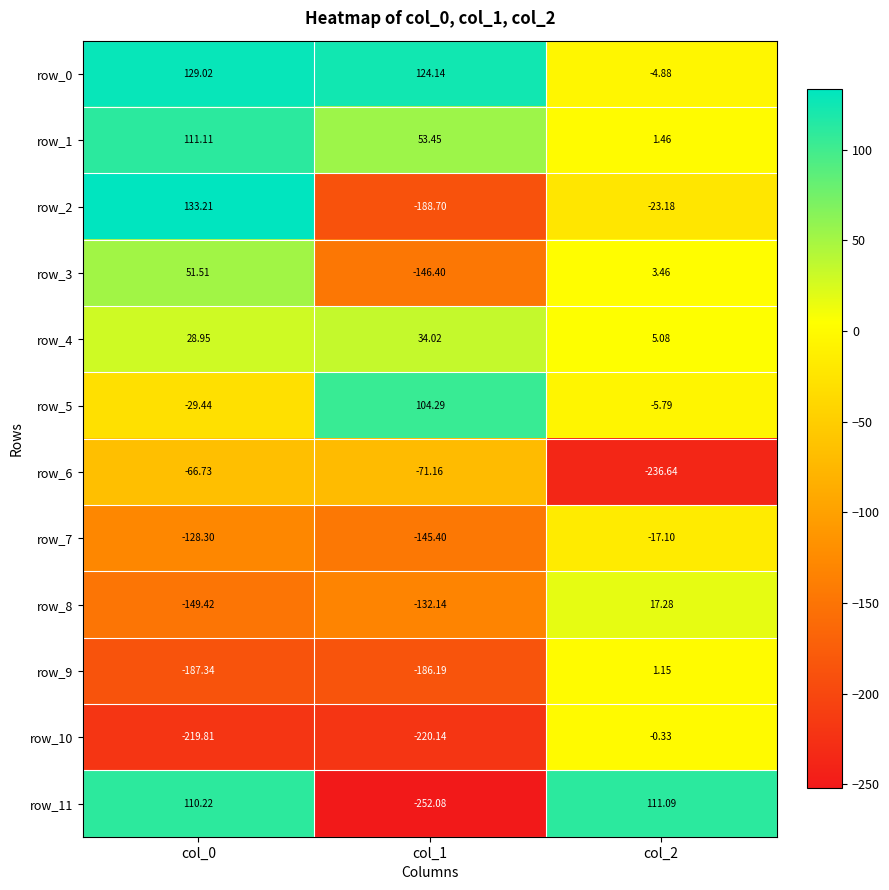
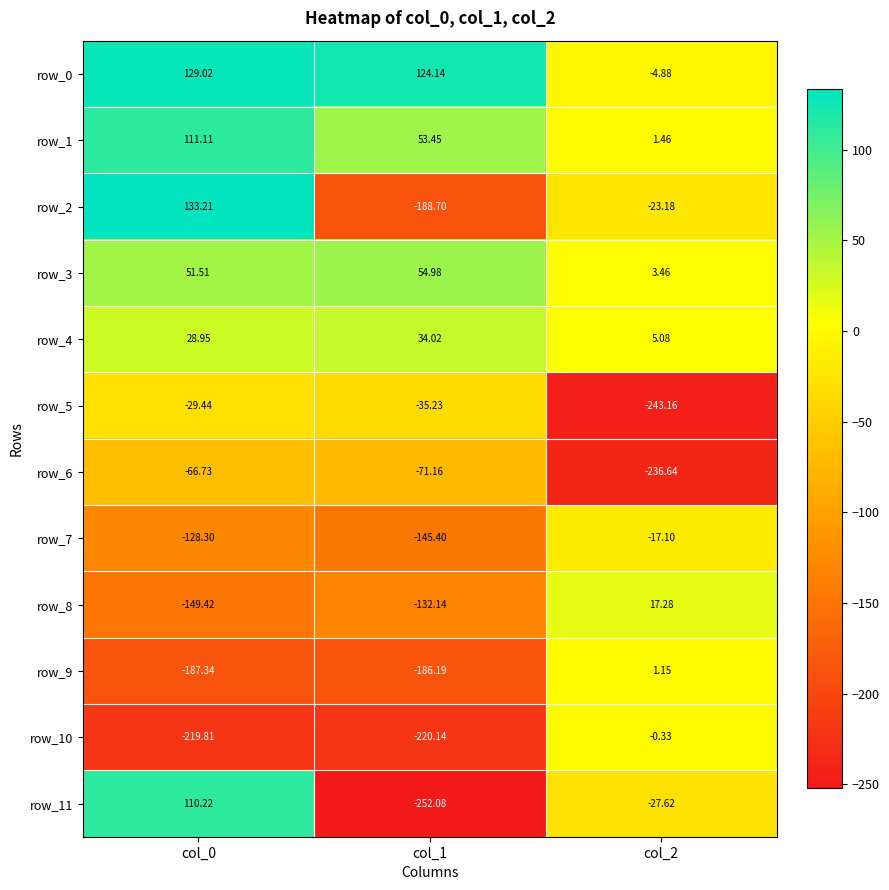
row_3, col_1: -146.40 -> 54.98
row_5, col_1: 104.29 -> -35.23
row_5, col_2: -5.79 -> -243.16
row_11, col_2: 111.09 -> -27.62
